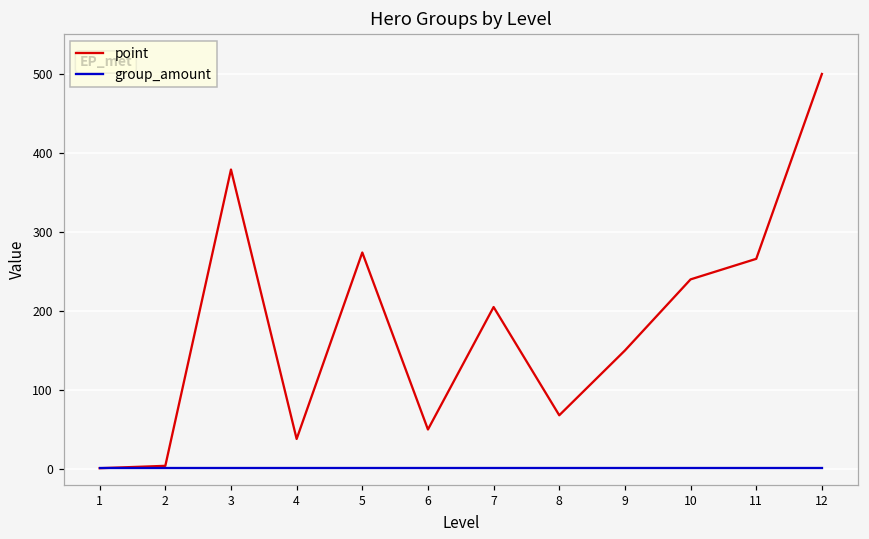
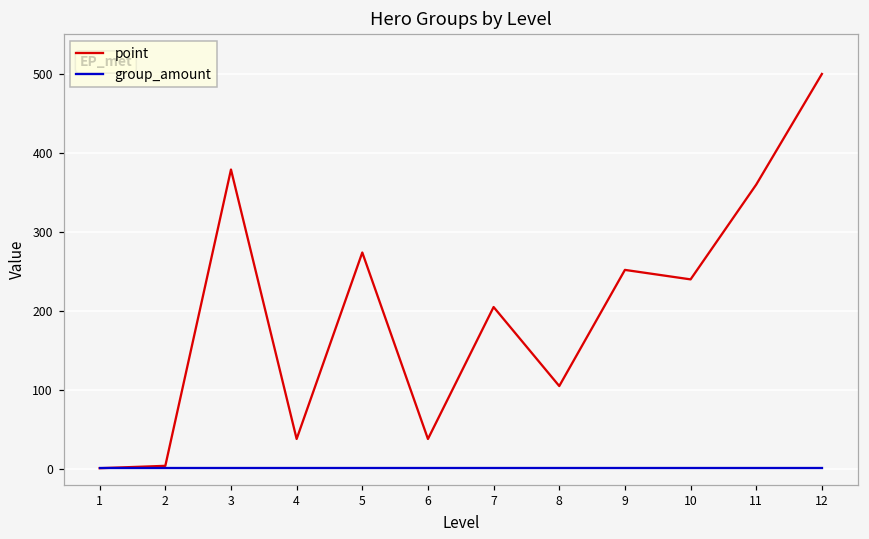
point, 6: 50 -> 40
point, 8: 70 -> 110
point, 9: 150 -> 250
point, 11: 270 -> 360
